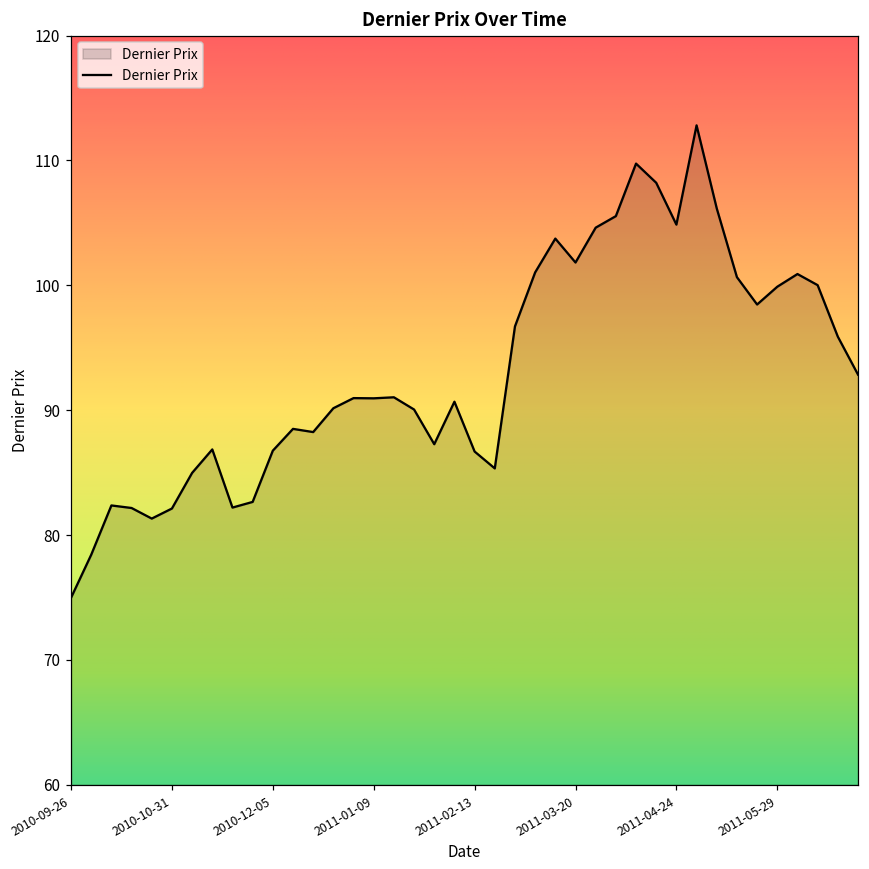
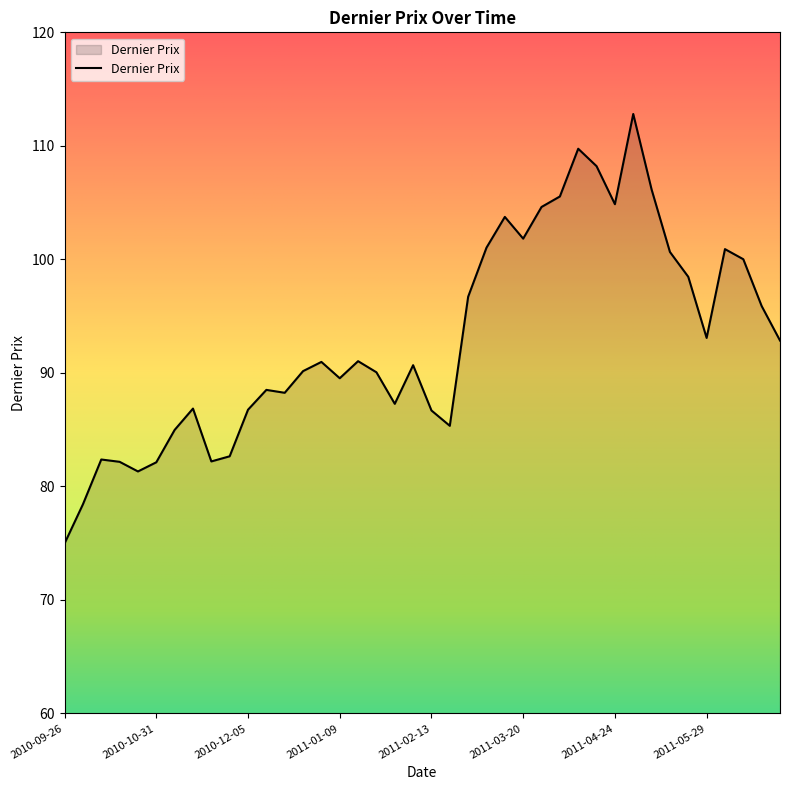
2011-01-09: 90.9 -> 89.5
2011-05-29: 99.9 -> 93.1
